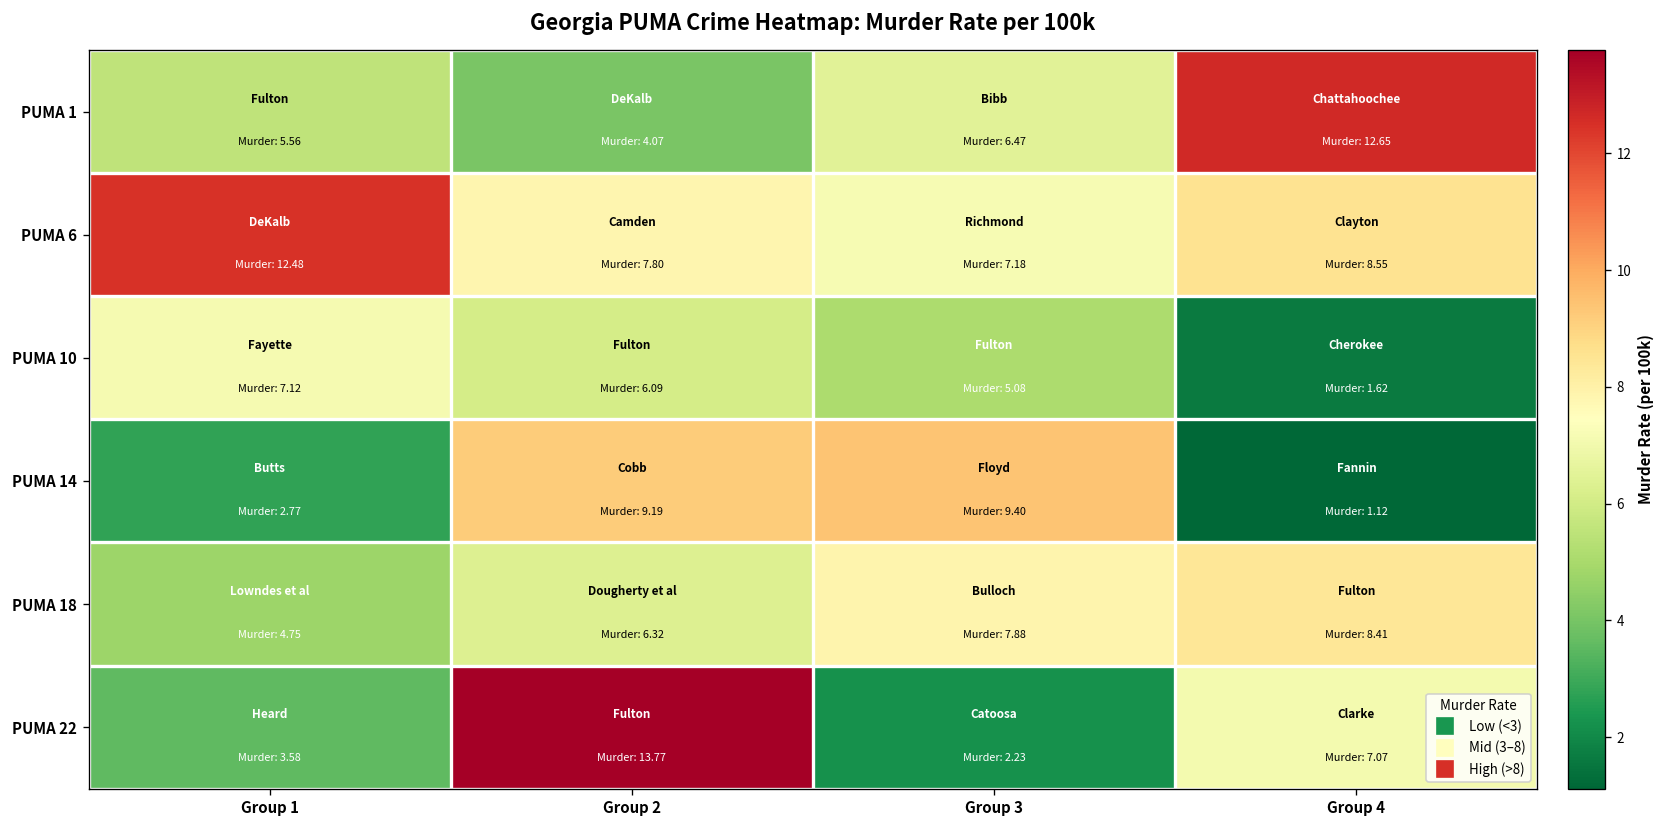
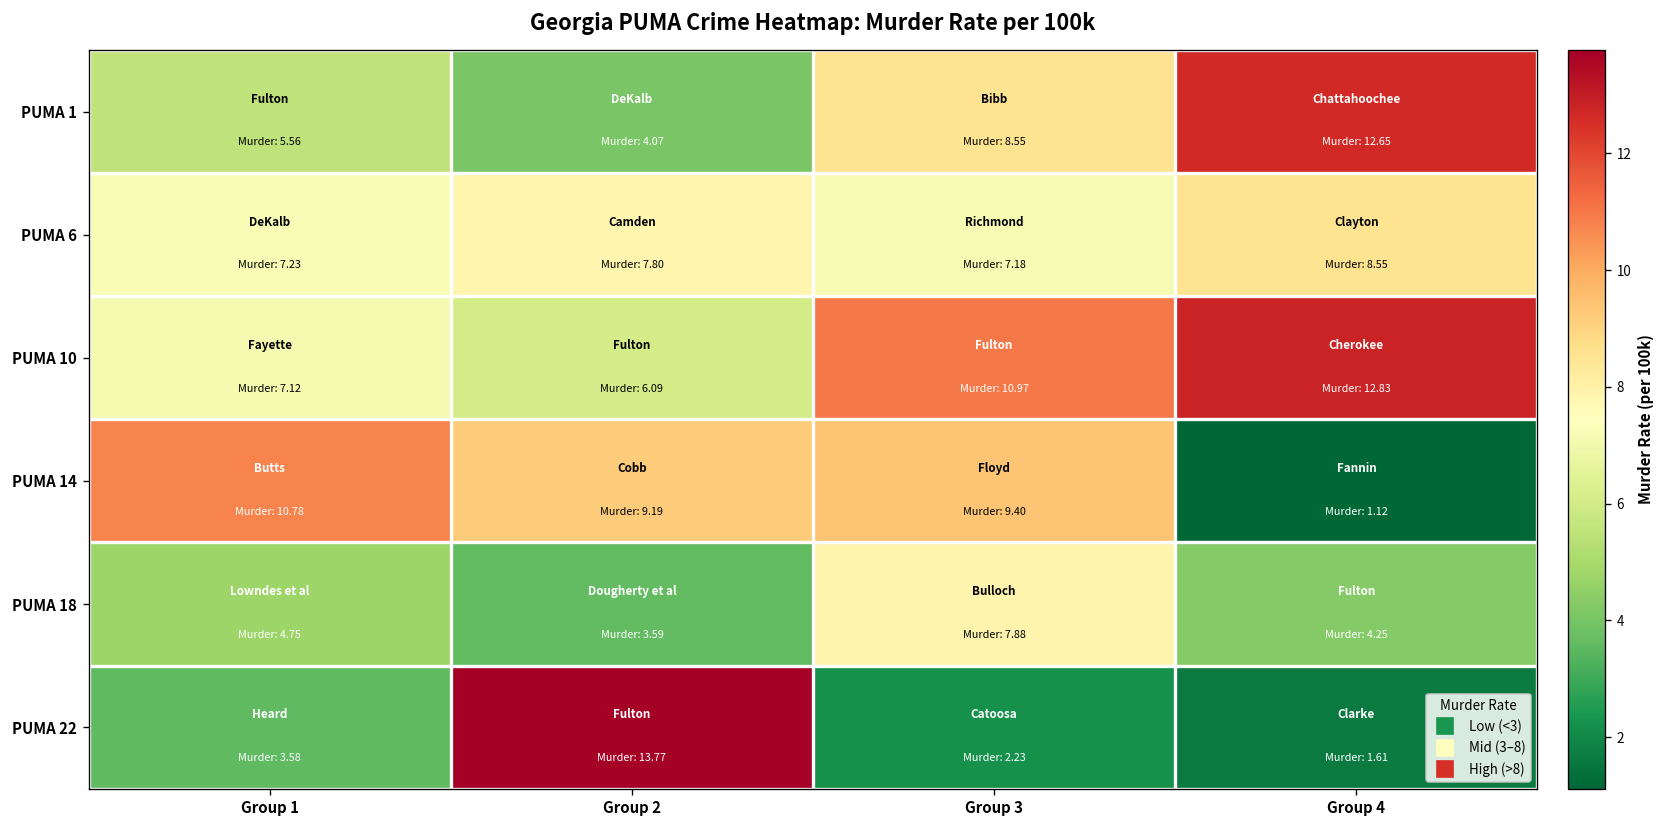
PUMA 1, Group 3: 6.47 -> 8.55
PUMA 6, Group 1: 12.48 -> 7.23
PUMA 10, Group 3: 5.08 -> 10.97
PUMA 10, Group 4: 1.62 -> 12.83
PUMA 14, Group 1: 2.77 -> 10.78
PUMA 18, Group 2: 6.32 -> 3.59
PUMA 18, Group 4: 8.41 -> 4.25
PUMA 22, Group 4: 7.07 -> 1.61
